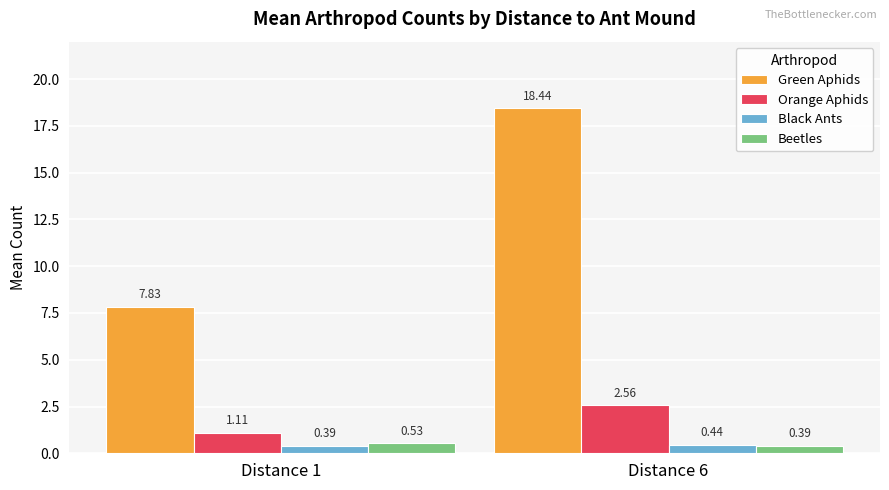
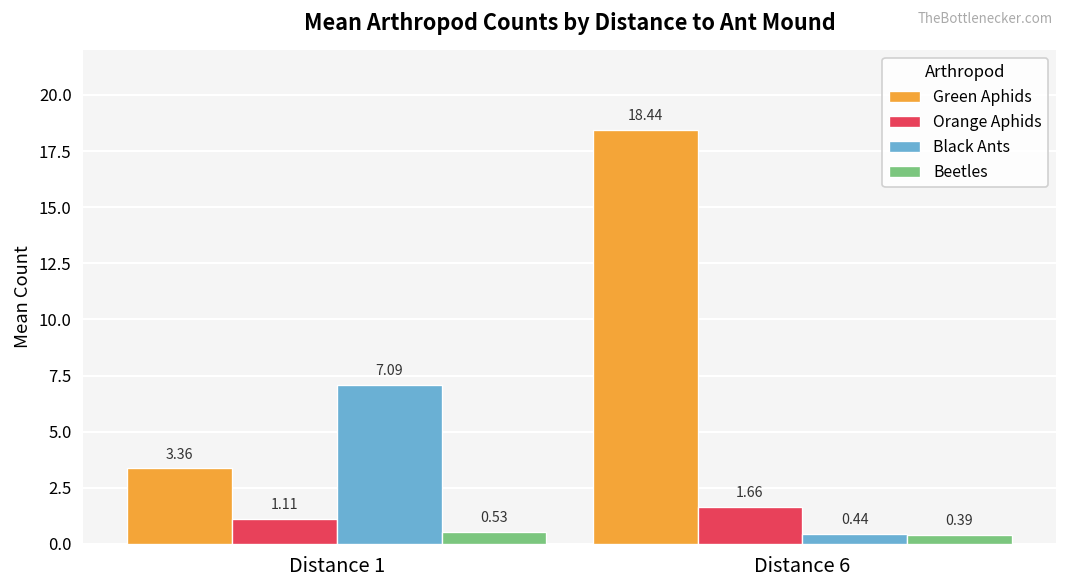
Green Aphids, Distance 1: 7.83 -> 3.36
Black Ants, Distance 1: 0.39 -> 7.09
Orange Aphids, Distance 6: 2.56 -> 1.66
